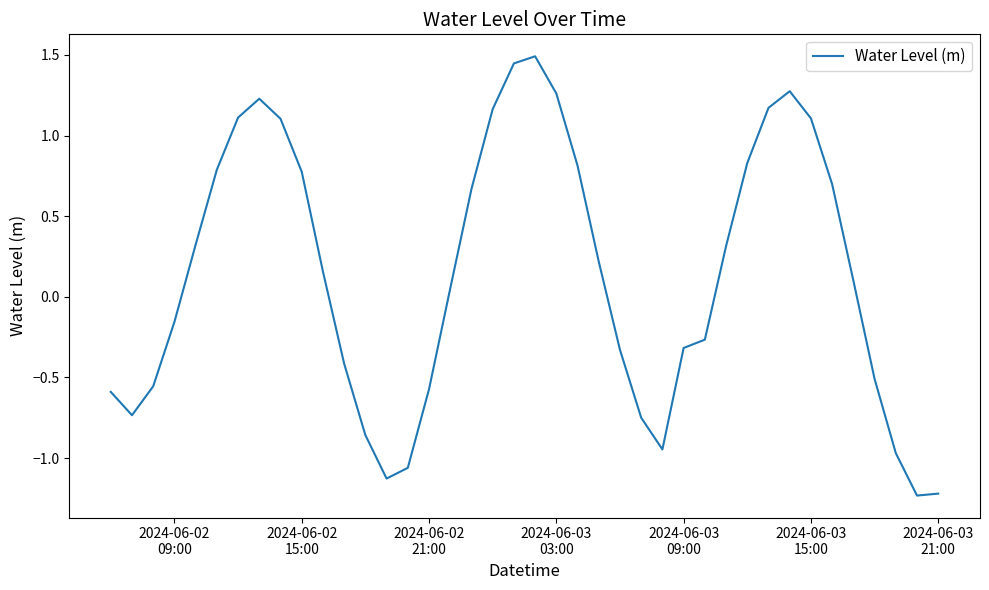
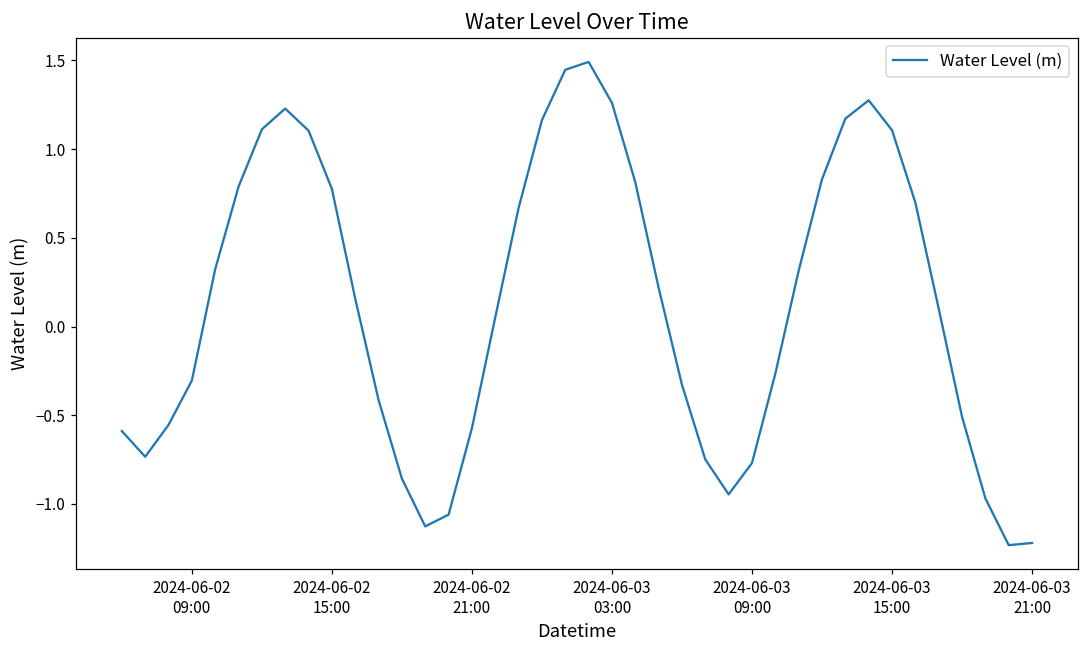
2024-06-02 09:00: -0.16 -> -0.30
2024-06-03 09:00: -0.32 -> -0.77
